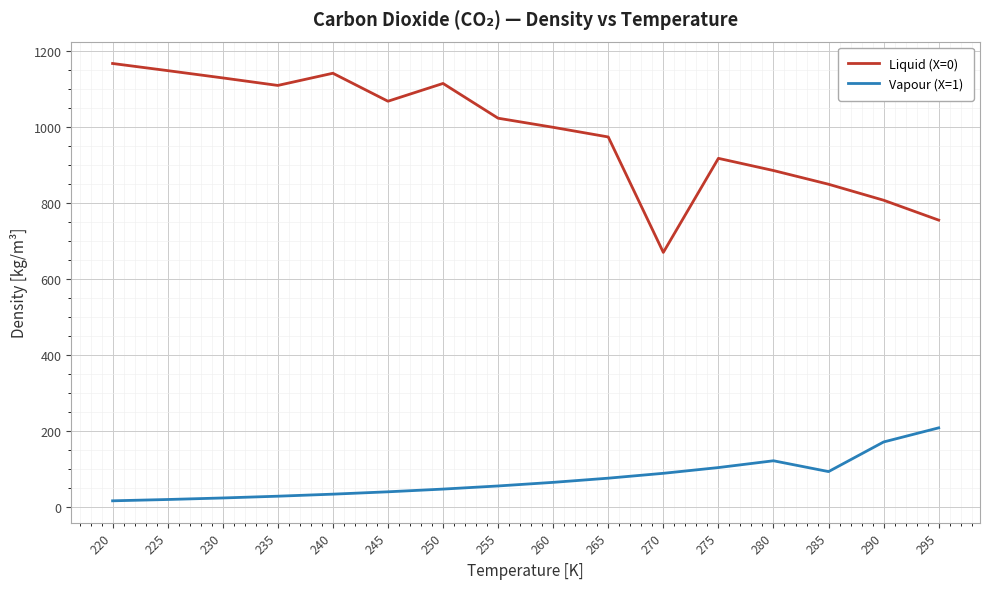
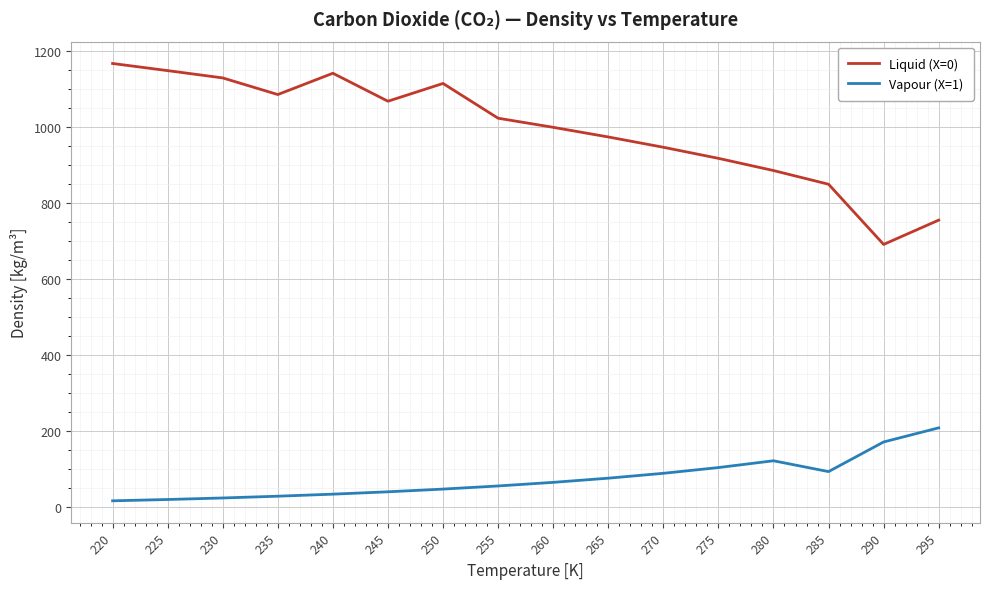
Liquid (X=0), 235: 1110 -> 1090
Liquid (X=0), 270: 670 -> 950
Liquid (X=0), 290: 810 -> 690
